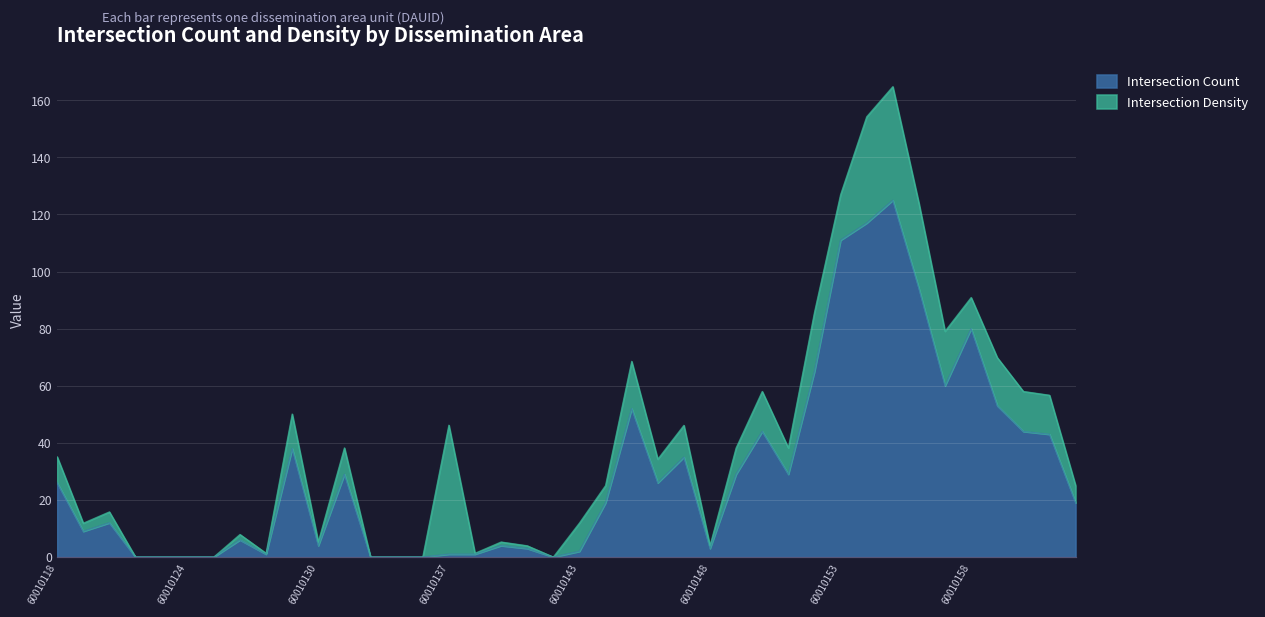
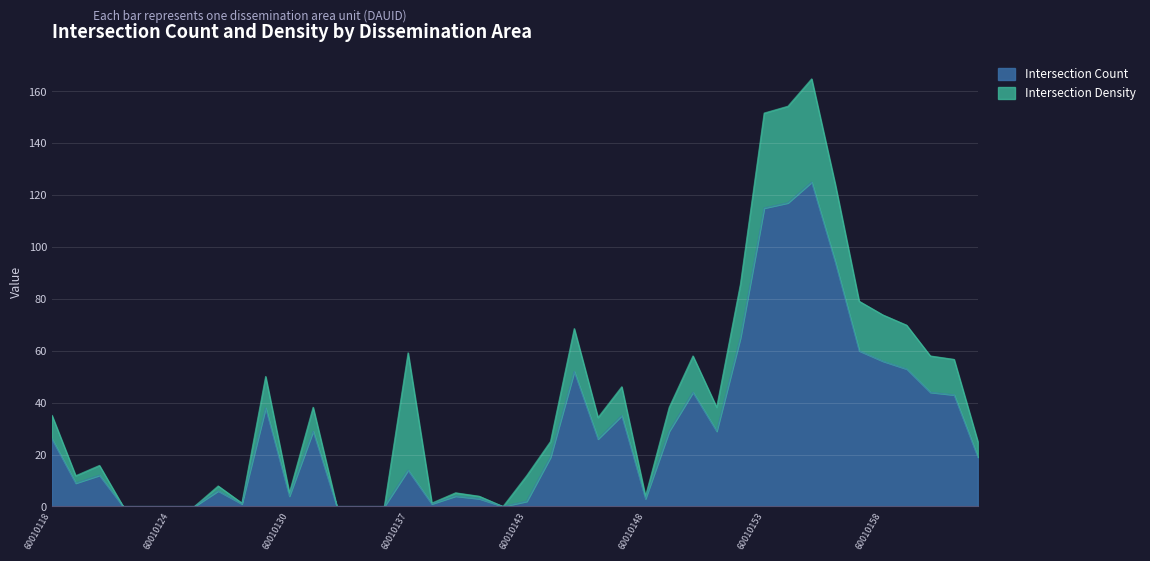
Intersection Count, 60010137: 1 -> 14
Intersection Count, 60010153: 111 -> 115
Intersection Density, 60010153: 16 -> 37
Intersection Count, 60010158: 80 -> 56
Intersection Density, 60010158: 11 -> 18
